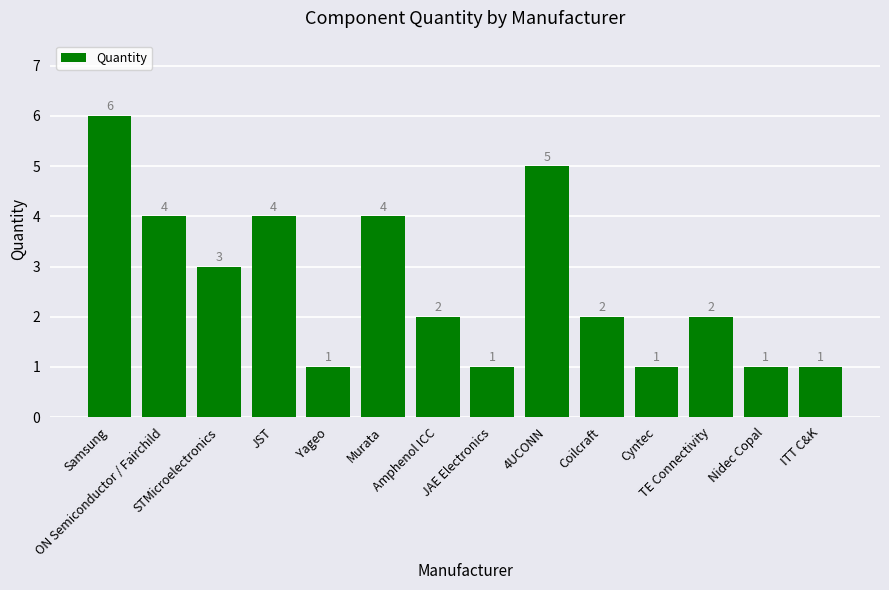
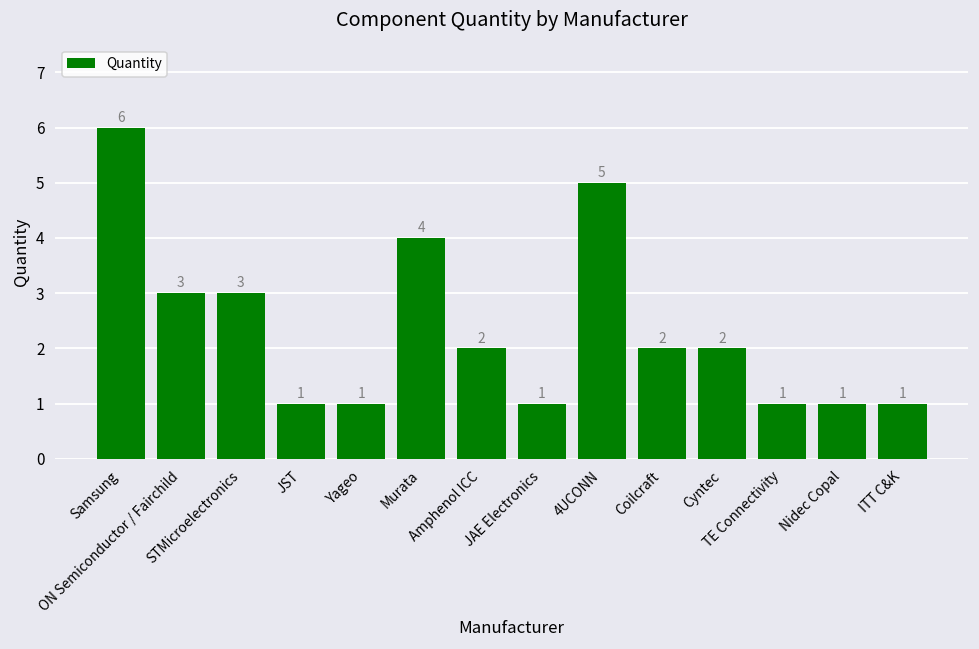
ON Semiconductor / Fairchild: 4 -> 3
JST: 4 -> 1
Cyntec: 1 -> 2
TE Connectivity: 2 -> 1
